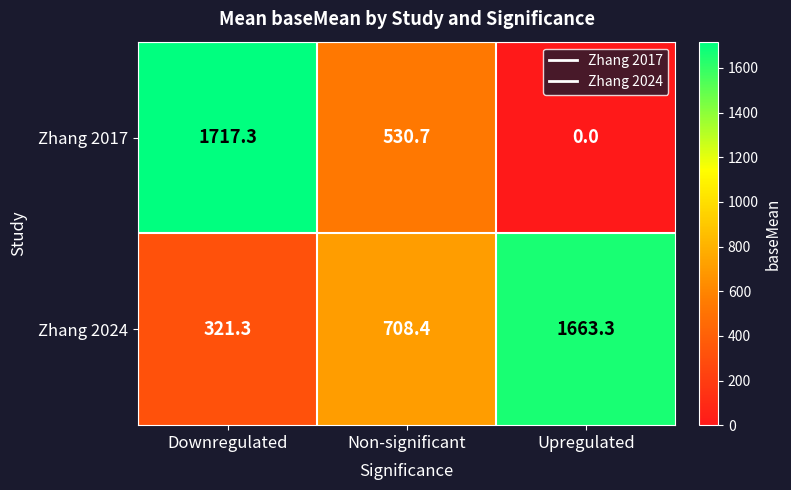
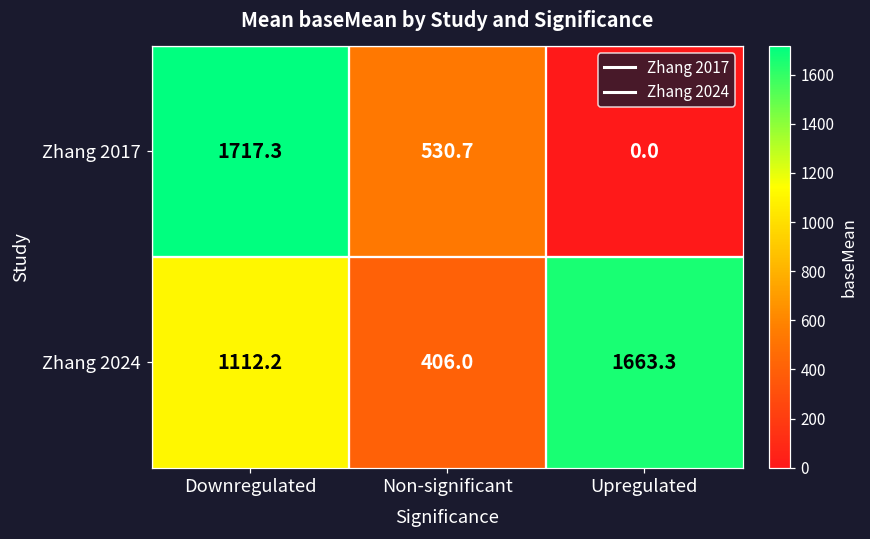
Zhang 2024, Downregulated: 321.3 -> 1112.2
Zhang 2024, Non-significant: 708.4 -> 406.0
